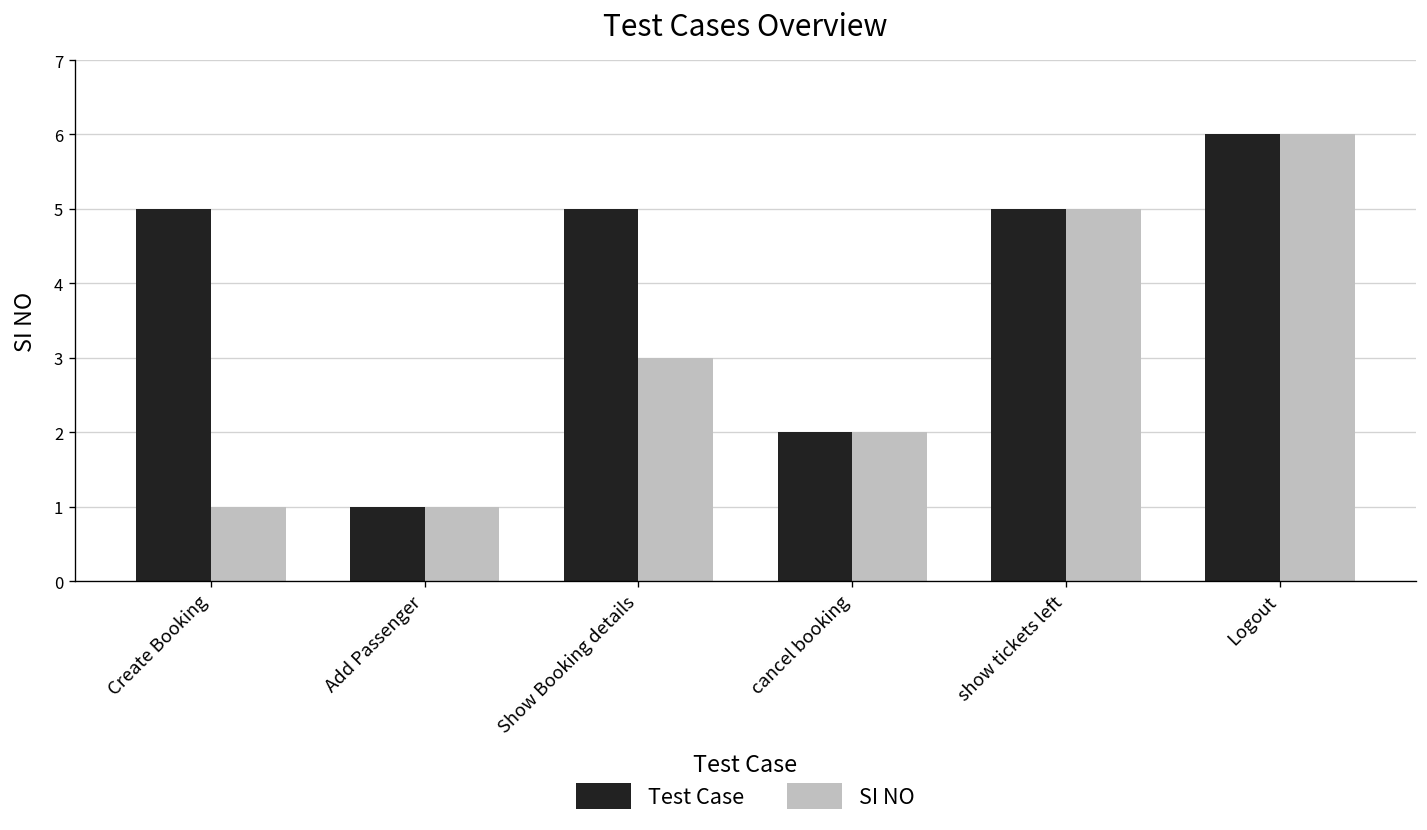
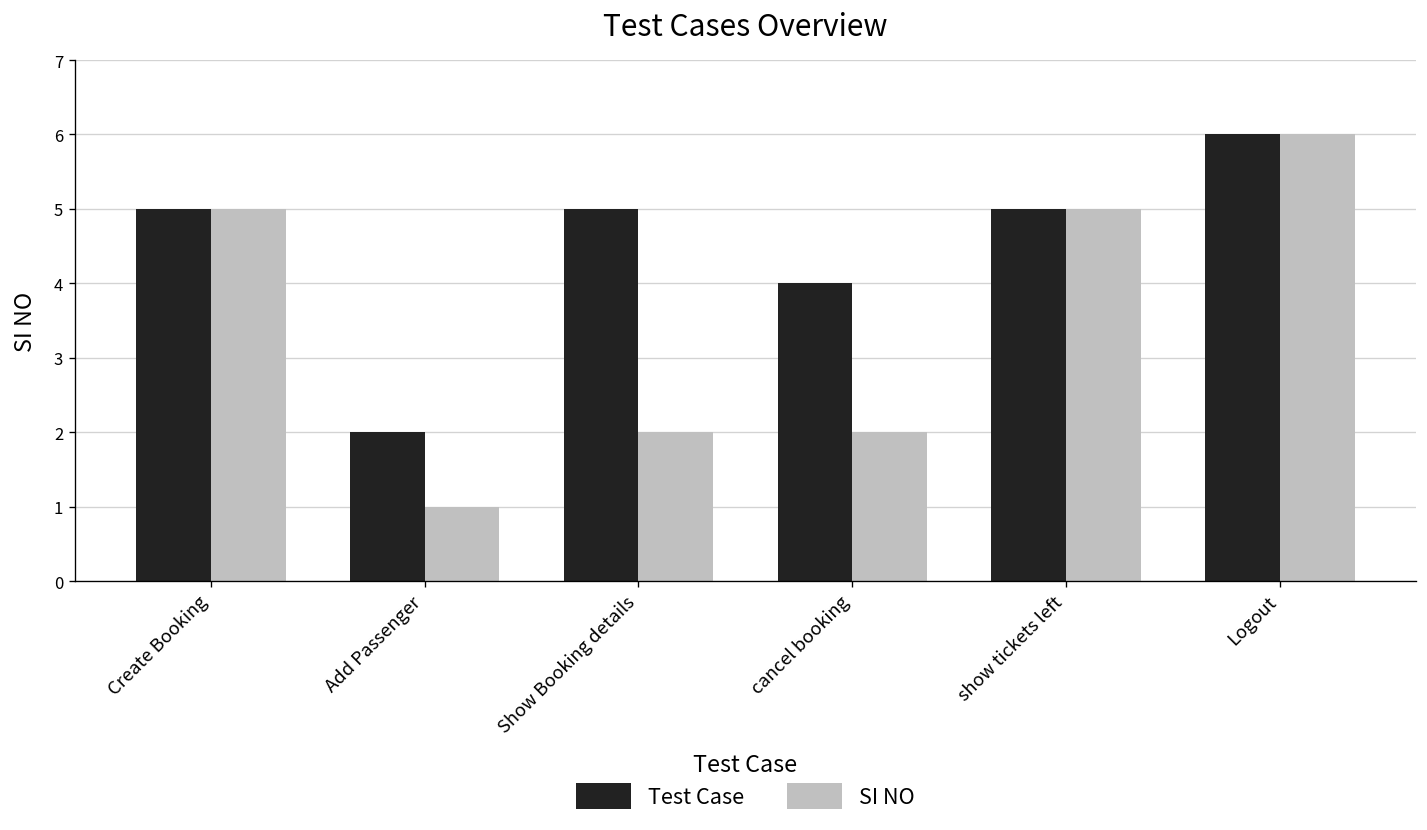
SI NO, Create Booking: 1 -> 5
Test Case, Add Passenger: 1 -> 2
SI NO, Show Booking details: 3 -> 2
Test Case, cancel booking: 2 -> 4
